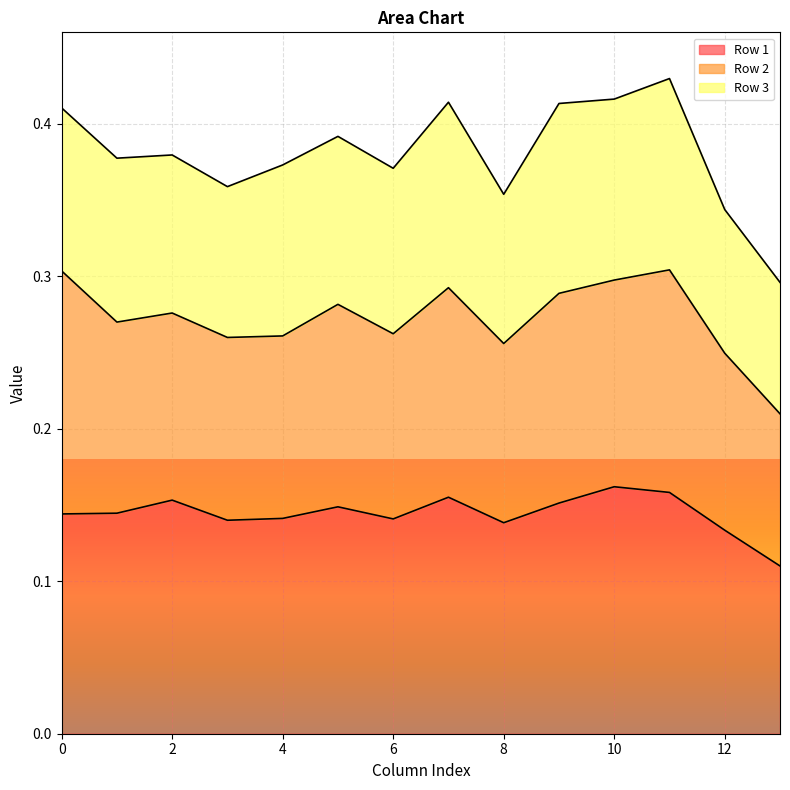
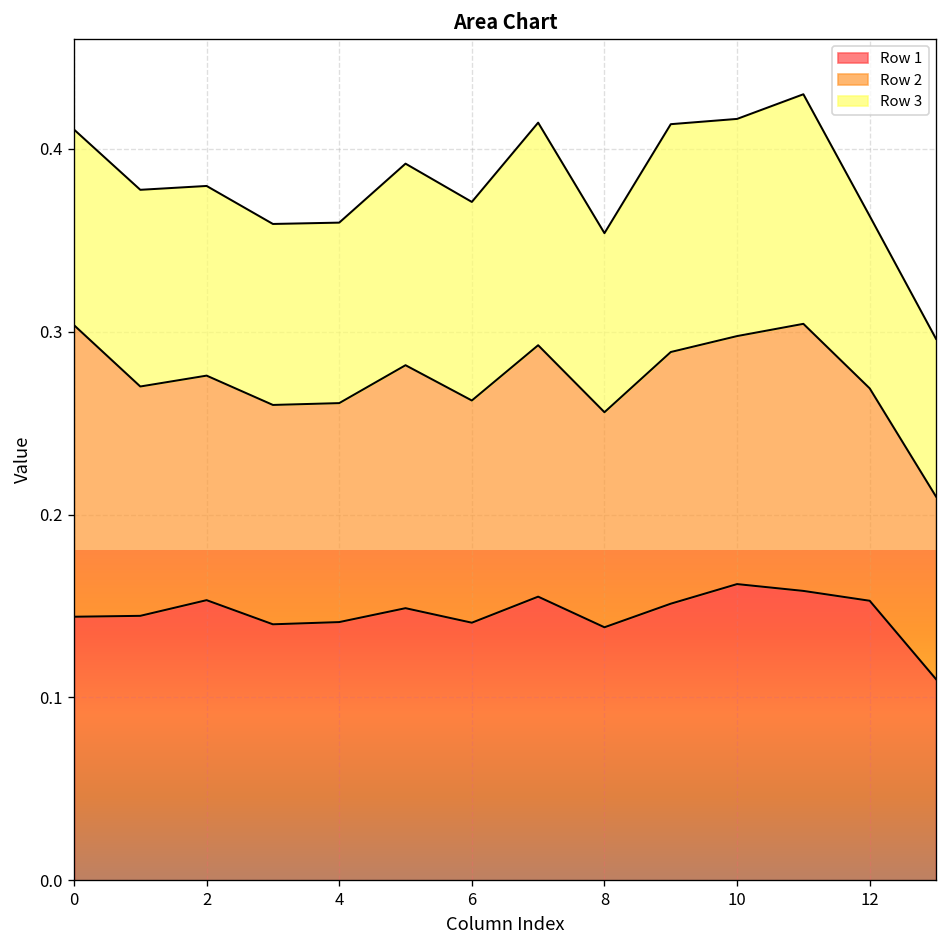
Row 3, 4: 0.112 -> 0.099
Row 1, 12: 0.133 -> 0.153
